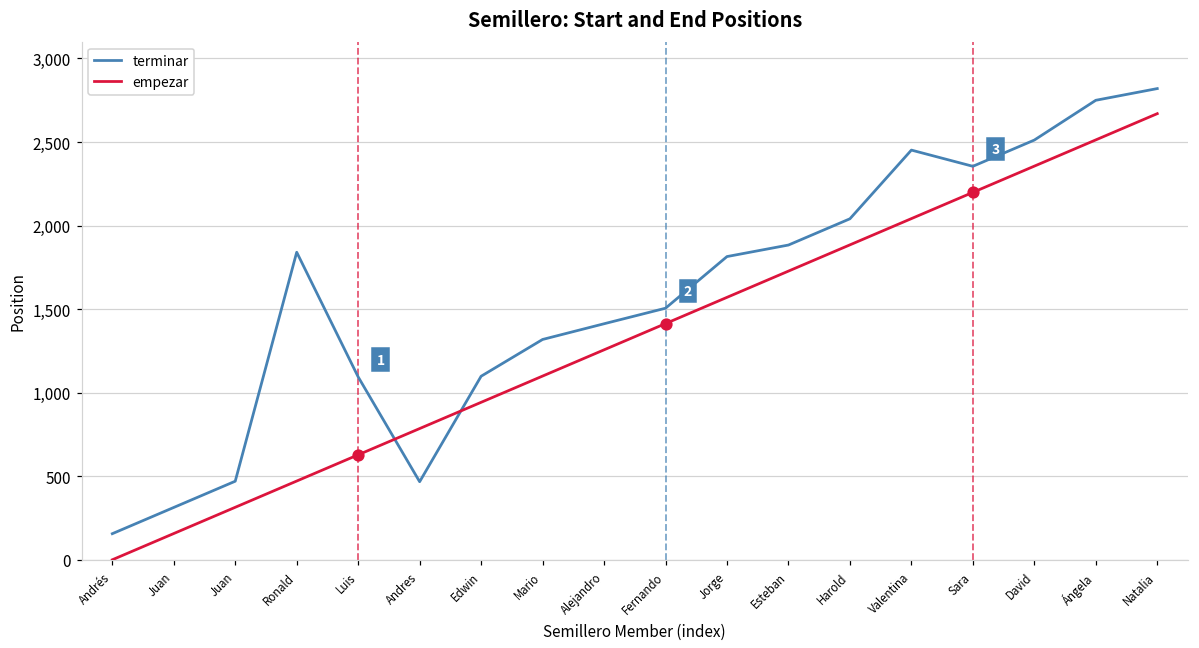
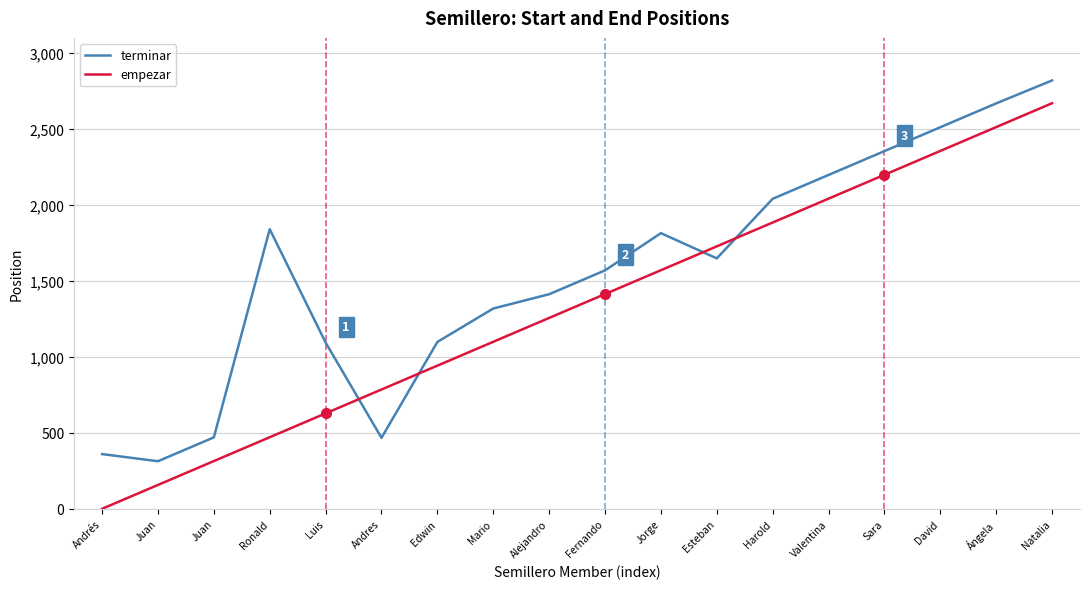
terminar, Andrés: 160 -> 360
terminar, Fernando: 1,510 -> 1,570
terminar, Esteban: 1,880 -> 1,650
terminar, Valentina: 2,450 -> 2,200
terminar, Ángela: 2,750 -> 2,670
